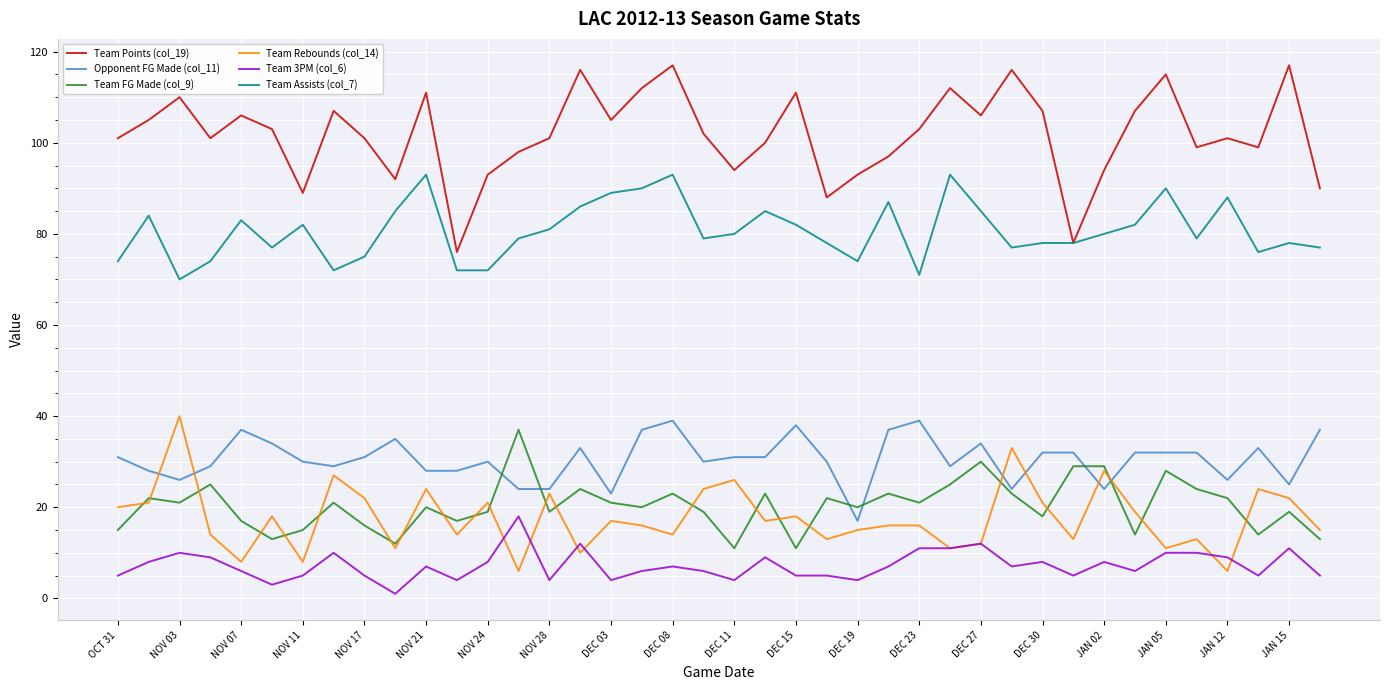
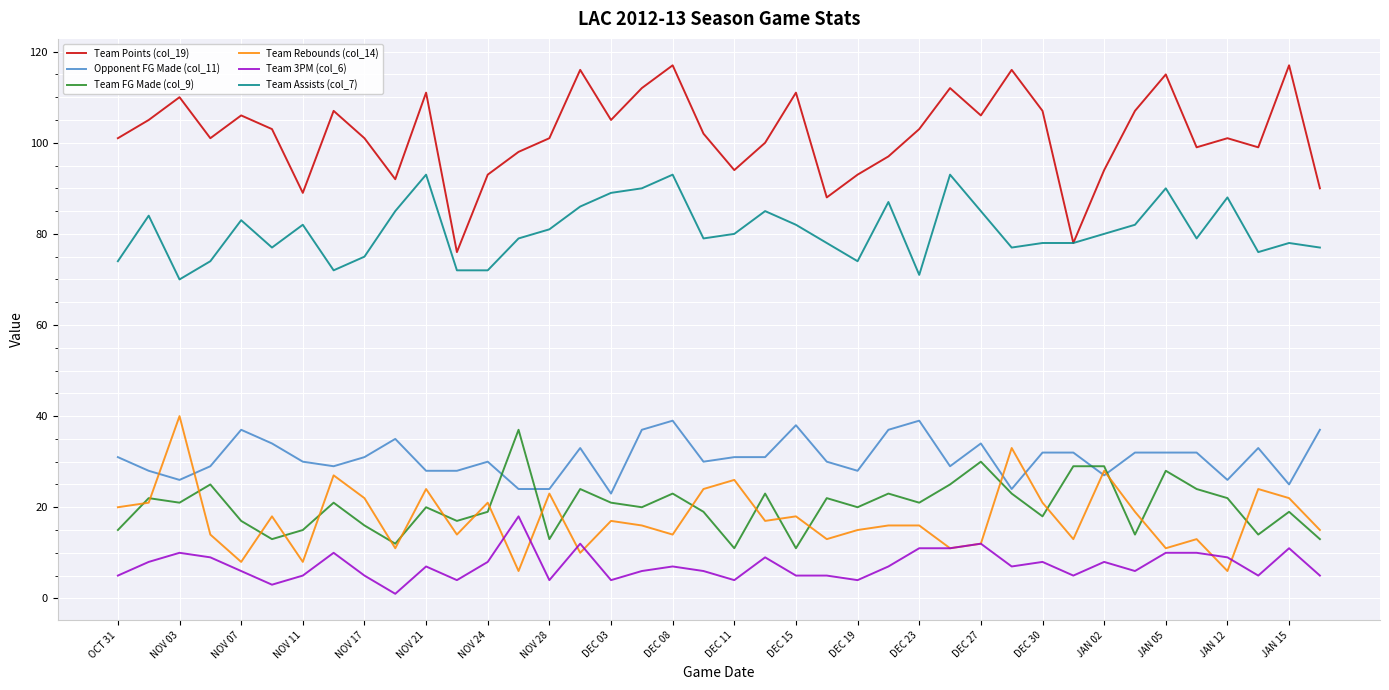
Team FG Made (col_9), NOV 28: 19 -> 13
Opponent FG Made (col_11), DEC 19: 17 -> 28
Opponent FG Made (col_11), JAN 02: 24 -> 27
